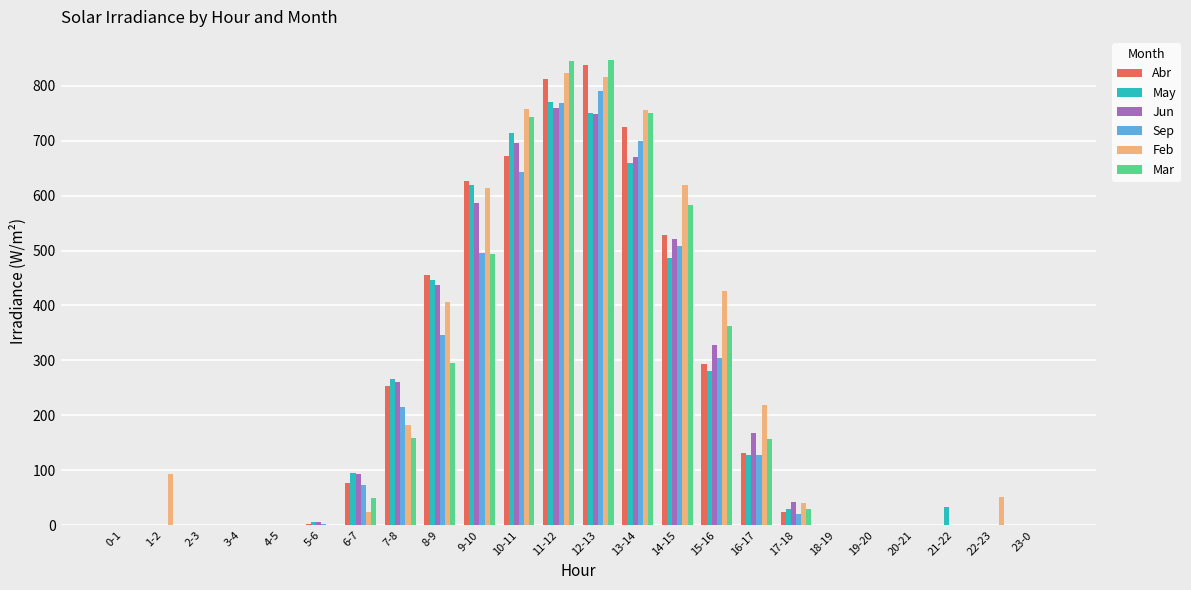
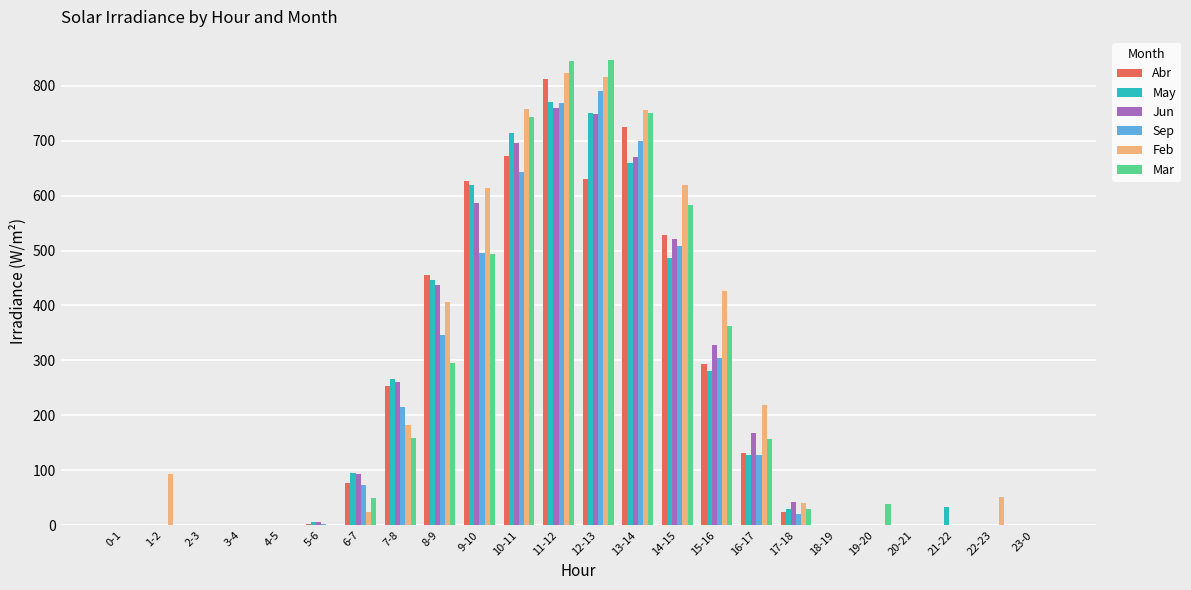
Abr, 12-13: 840 -> 630
Mar, 19-20: 0 -> 40
